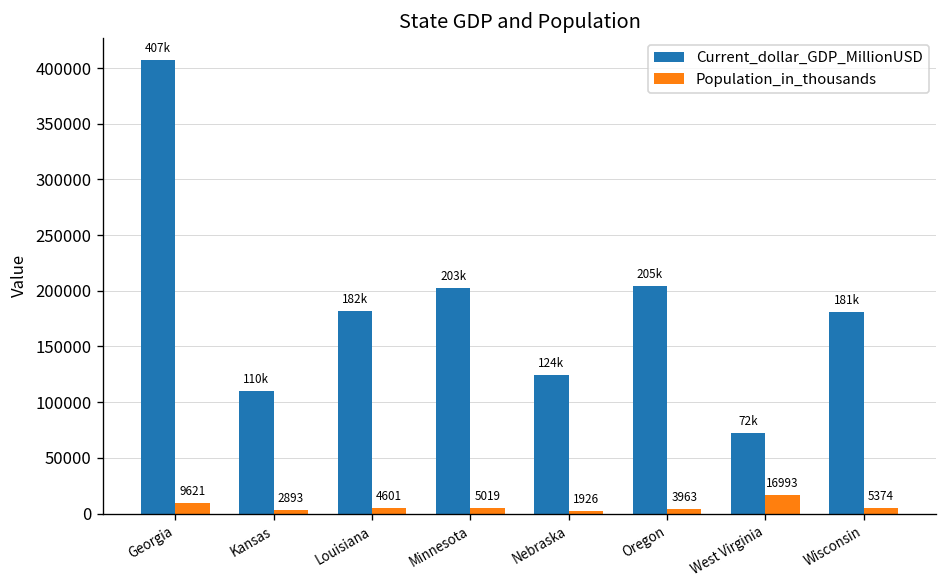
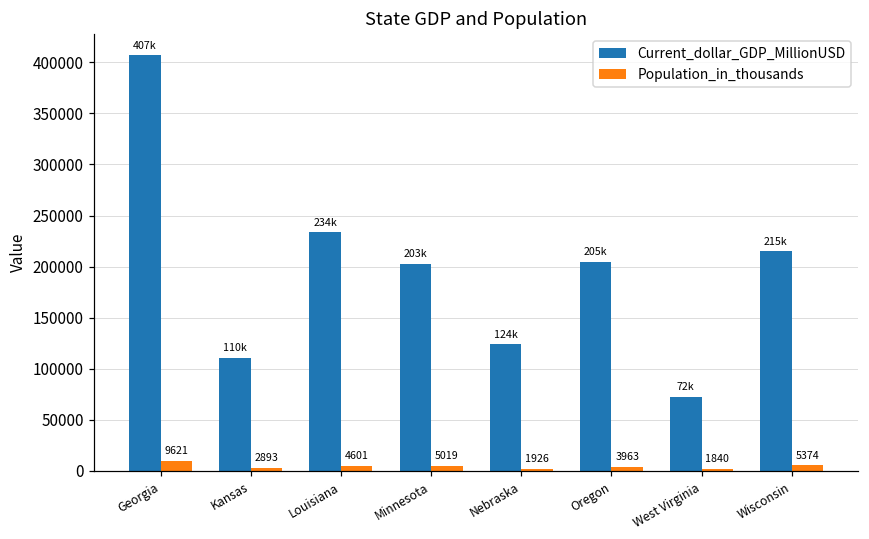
Current_dollar_GDP_MillionUSD, Louisiana: 182k -> 234k
Population_in_thousands, West Virginia: 16993 -> 1840
Current_dollar_GDP_MillionUSD, Wisconsin: 181k -> 215k
